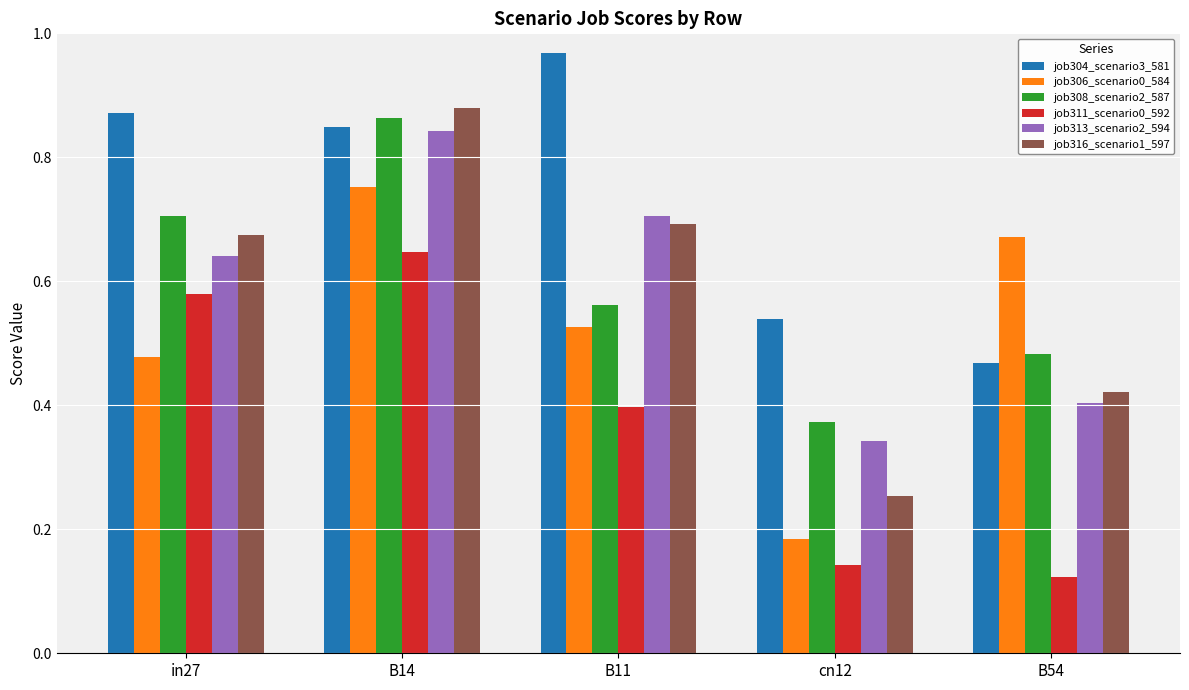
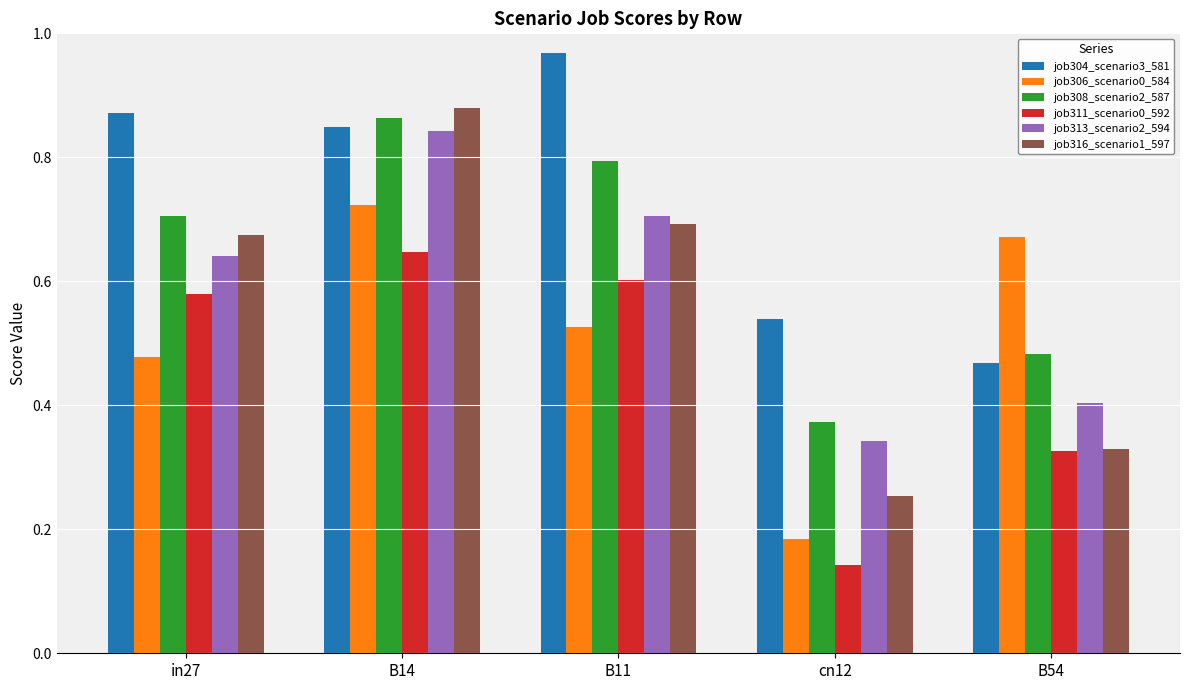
job306_scenario0_584, B14: 0.75 -> 0.72
job308_scenario2_587, B11: 0.56 -> 0.79
job311_scenario0_592, B11: 0.40 -> 0.60
job311_scenario0_592, B54: 0.12 -> 0.33
job316_scenario1_597, B54: 0.42 -> 0.33
